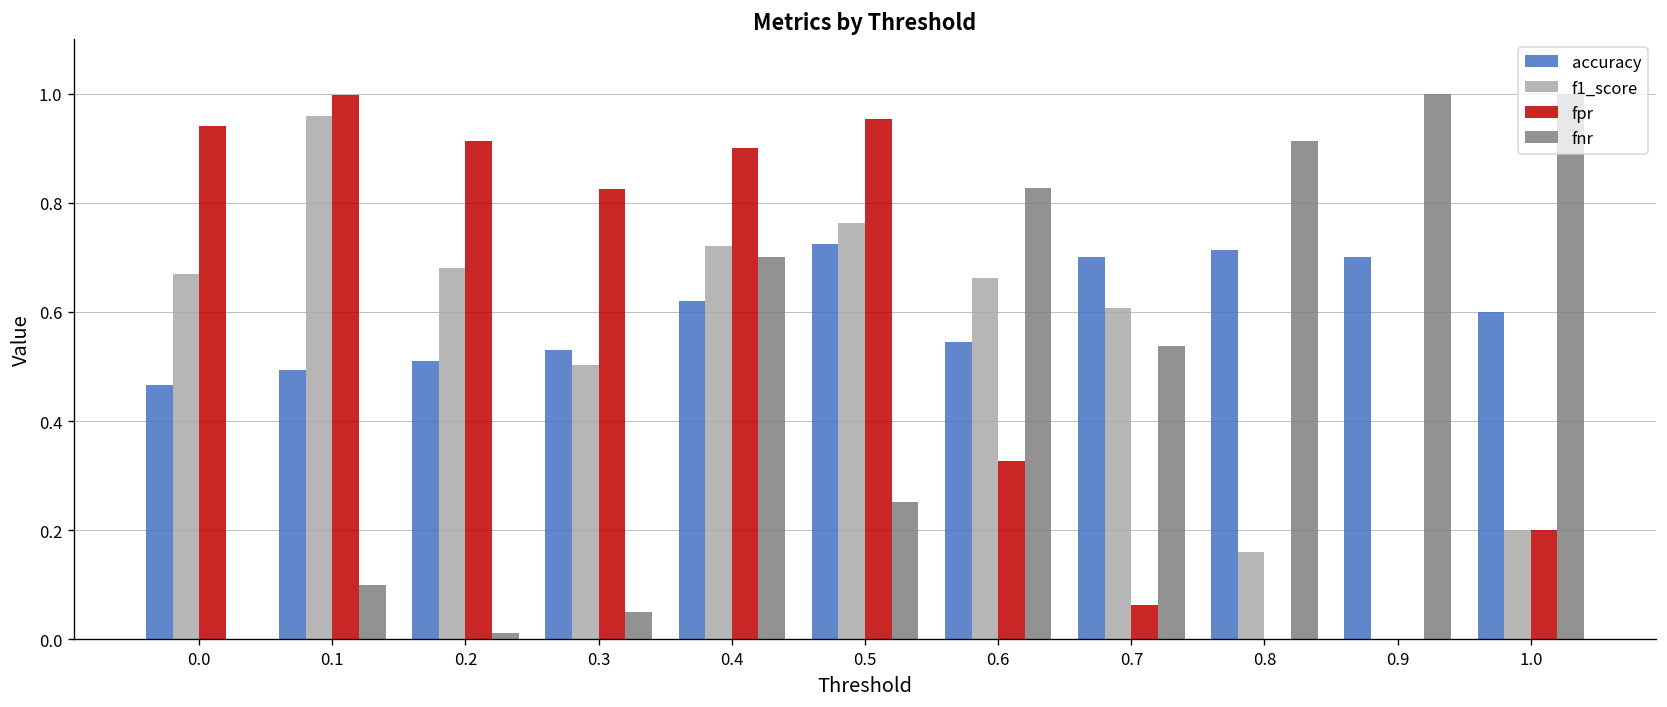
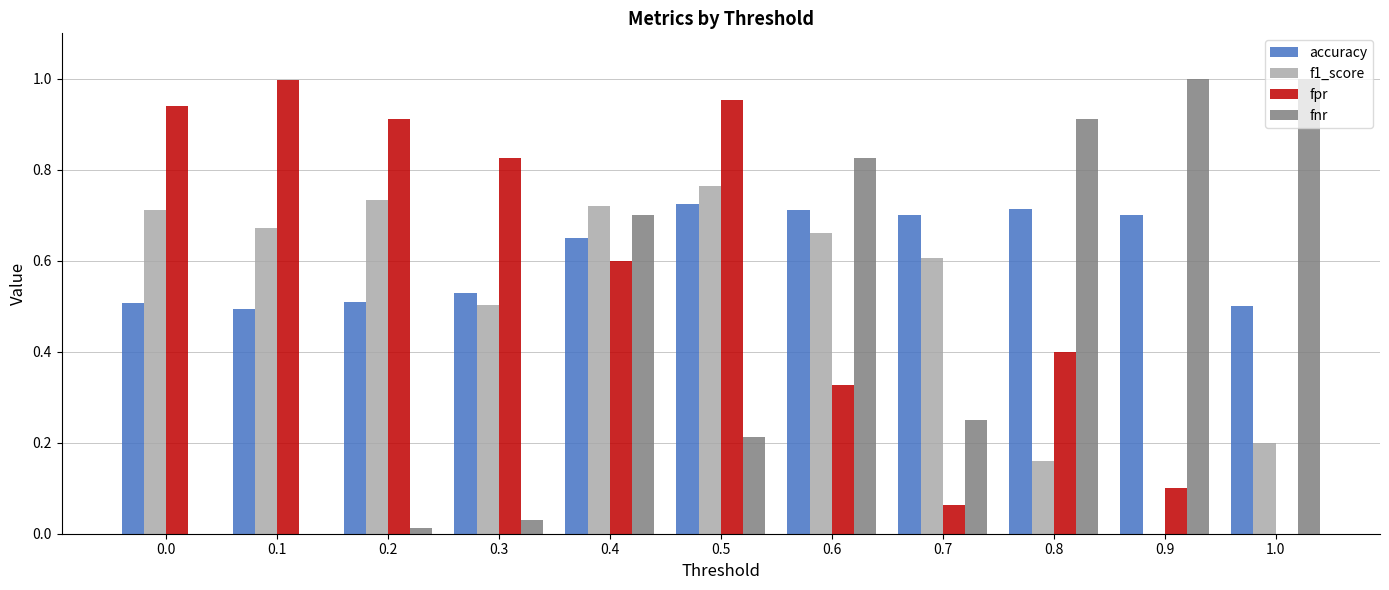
accuracy, 0.0: 0.47 -> 0.51
f1_score, 0.0: 0.67 -> 0.71
f1_score, 0.1: 0.96 -> 0.67
fnr, 0.1: 0.1 -> 0.0
f1_score, 0.2: 0.68 -> 0.73
fnr, 0.3: 0.05 -> 0.03
accuracy, 0.4: 0.62 -> 0.65
fpr, 0.4: 0.9 -> 0.6
fnr, 0.5: 0.25 -> 0.21
accuracy, 0.6: 0.54 -> 0.71
fnr, 0.7: 0.54 -> 0.25
fpr, 0.8: 0.0 -> 0.4
fpr, 0.9: 0.0 -> 0.1
accuracy, 1.0: 0.6 -> 0.5
fpr, 1.0: 0.2 -> 0.0
